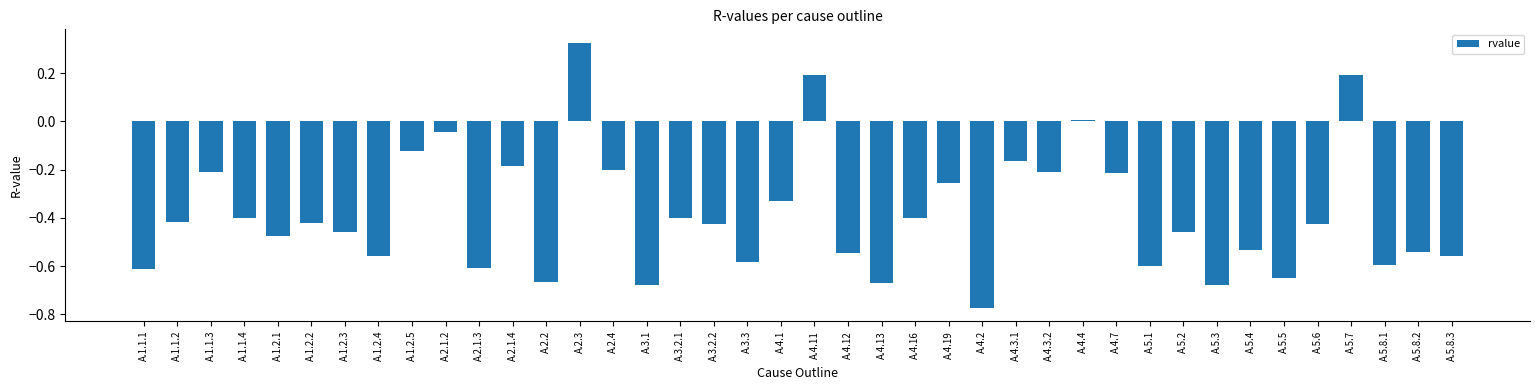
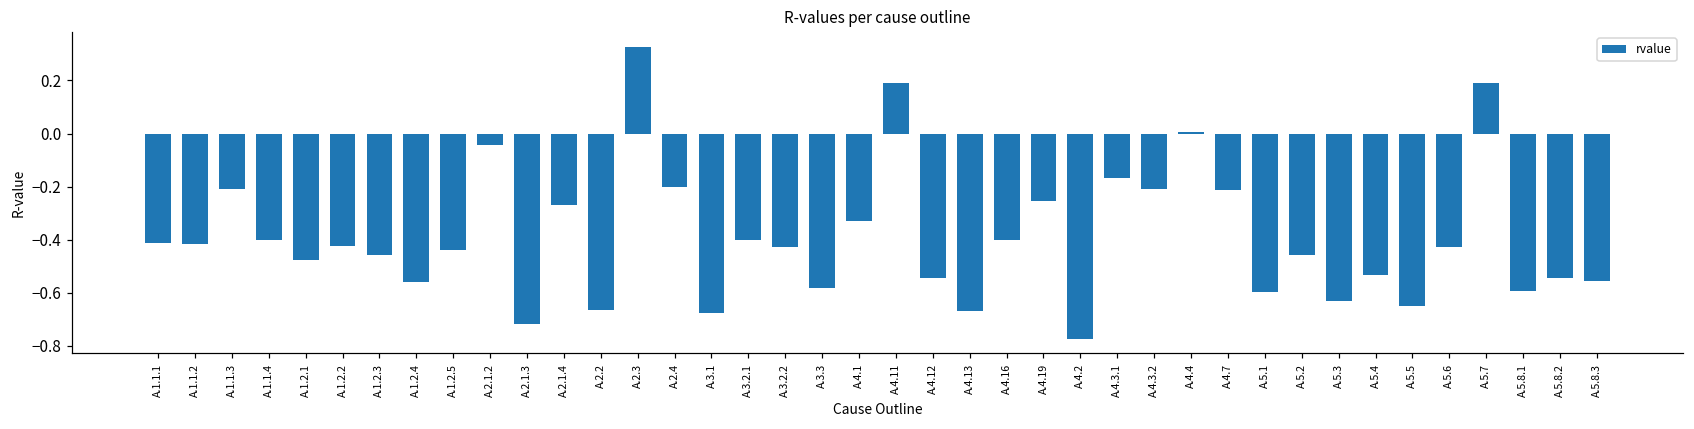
A.1.1.1: -0.61 -> -0.41
A.1.2.5: -0.12 -> -0.44
A.2.1.3: -0.61 -> -0.72
A.2.1.4: -0.19 -> -0.27
A.5.3: -0.68 -> -0.63
